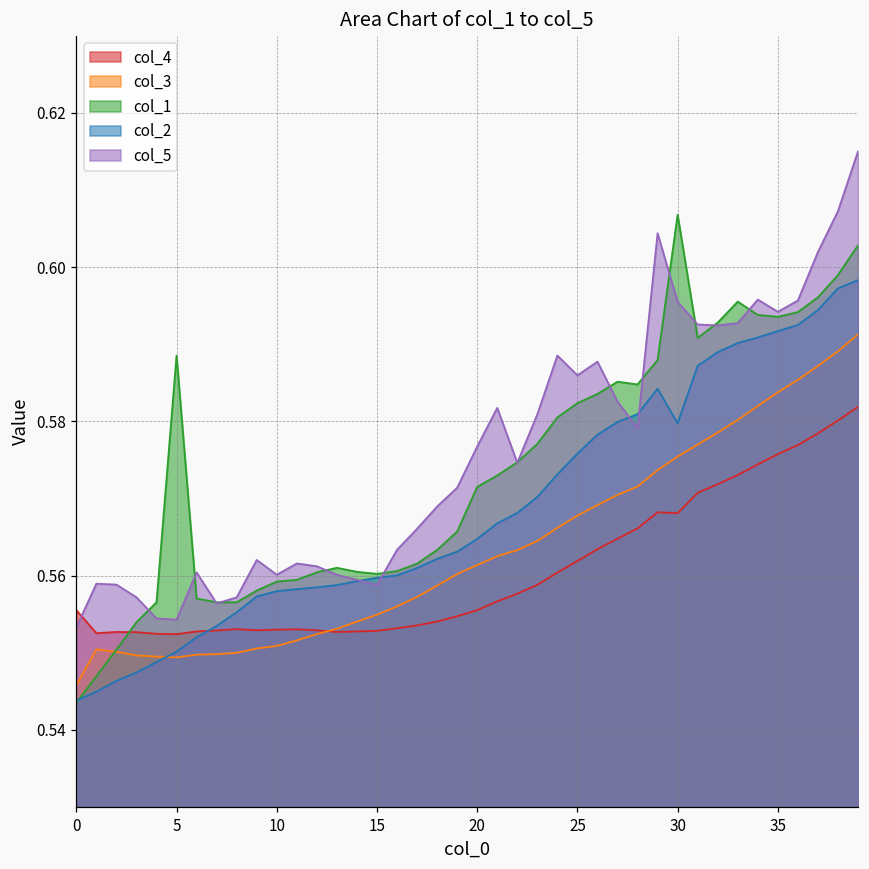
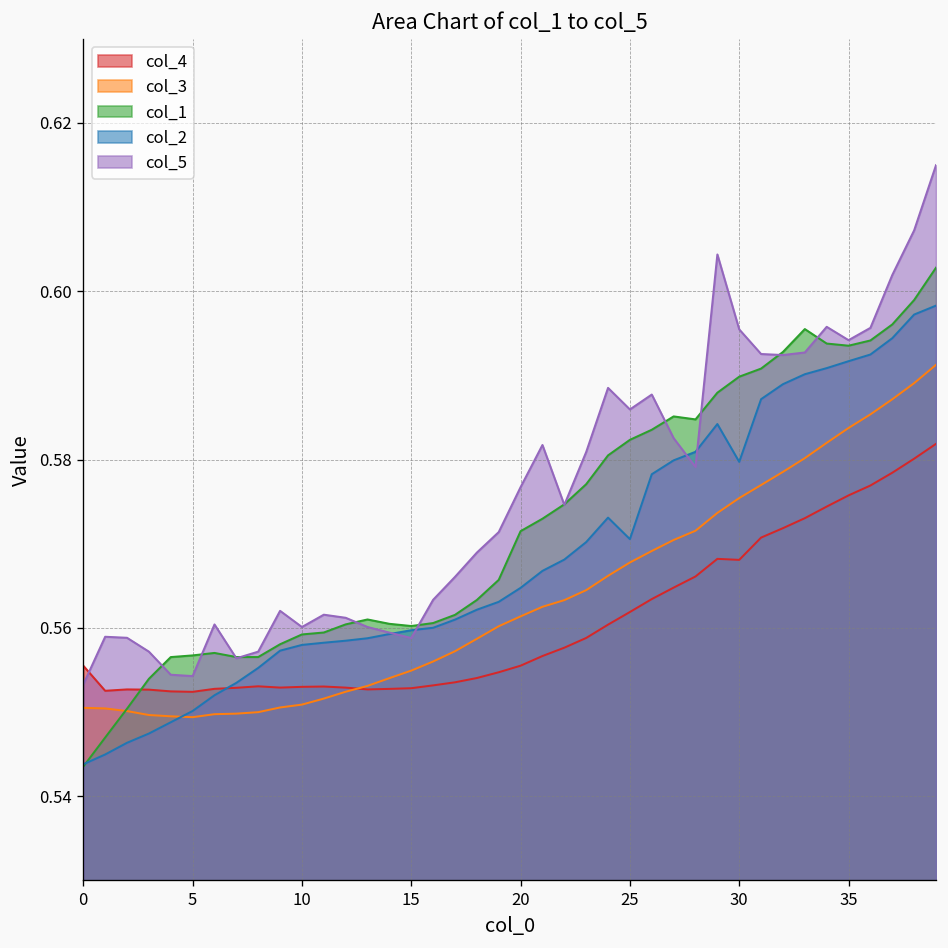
col_3, 0: 0.546 -> 0.551
col_1, 5: 0.589 -> 0.557
col_2, 25: 0.576 -> 0.571
col_1, 30: 0.607 -> 0.590
